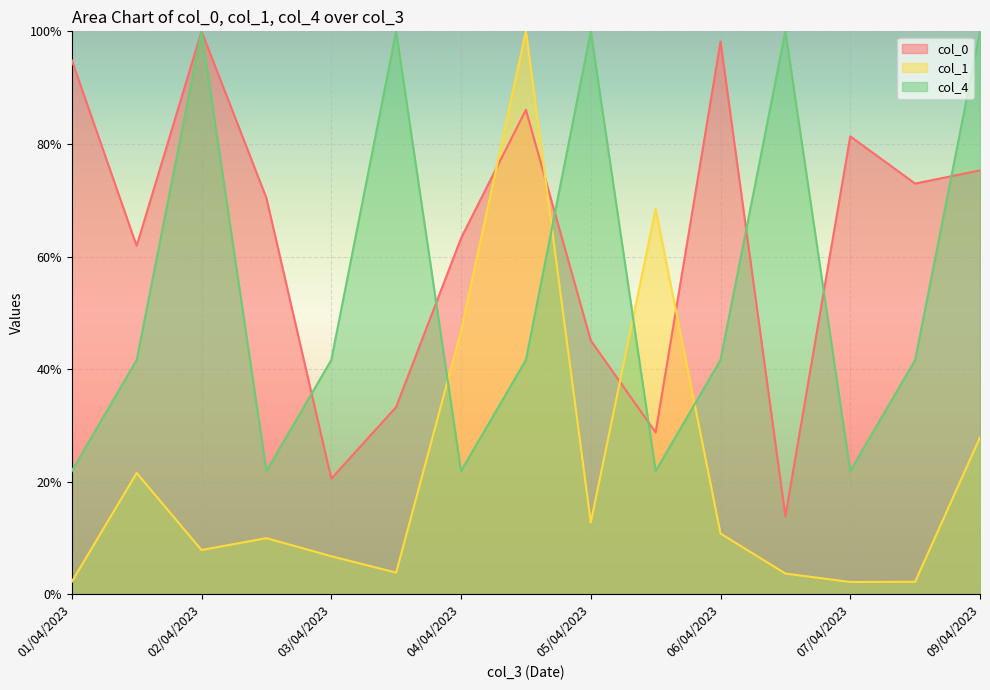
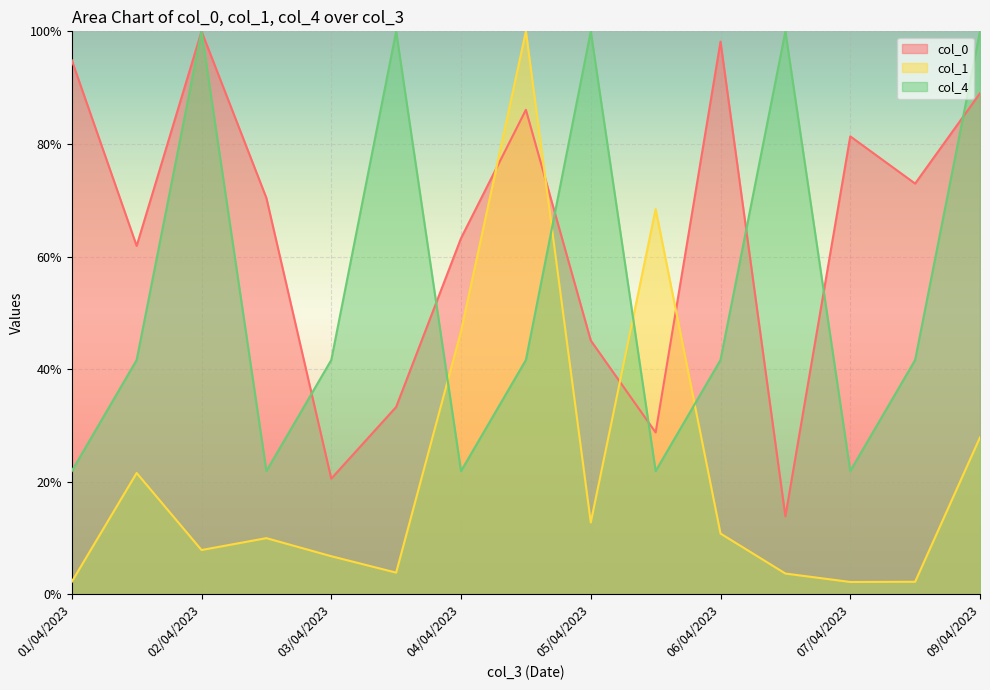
col_0, 09/04/2023: 75% -> 89%
